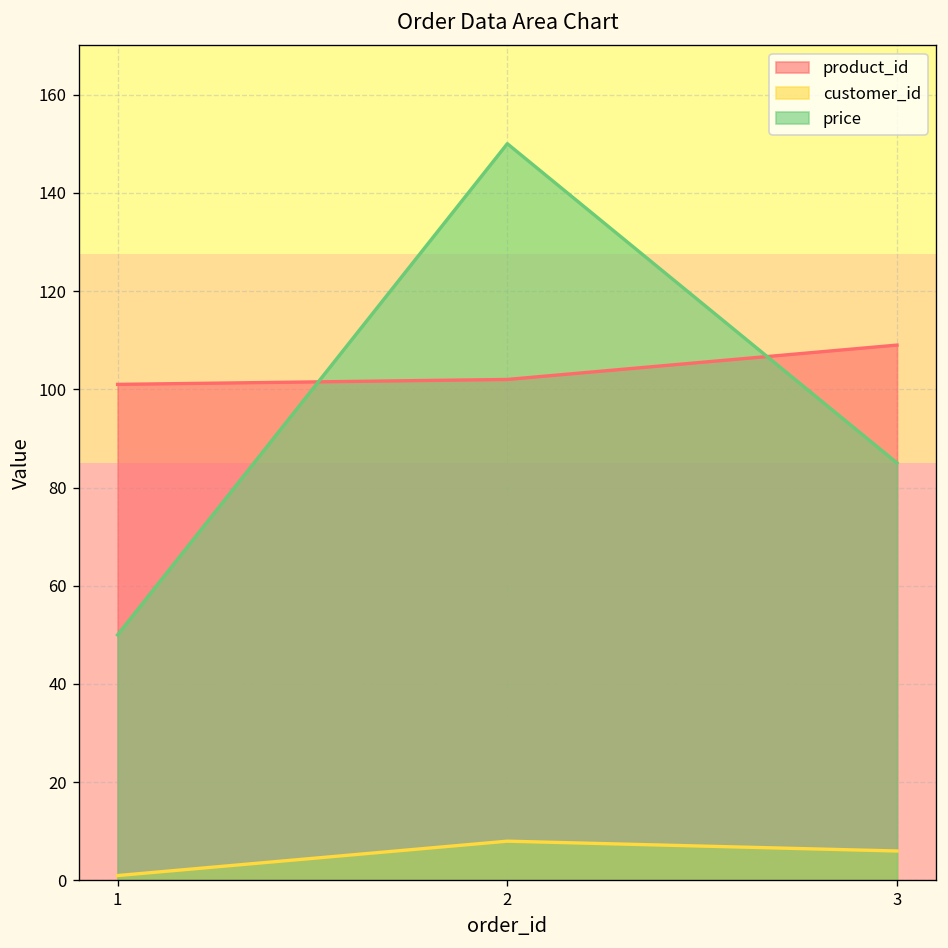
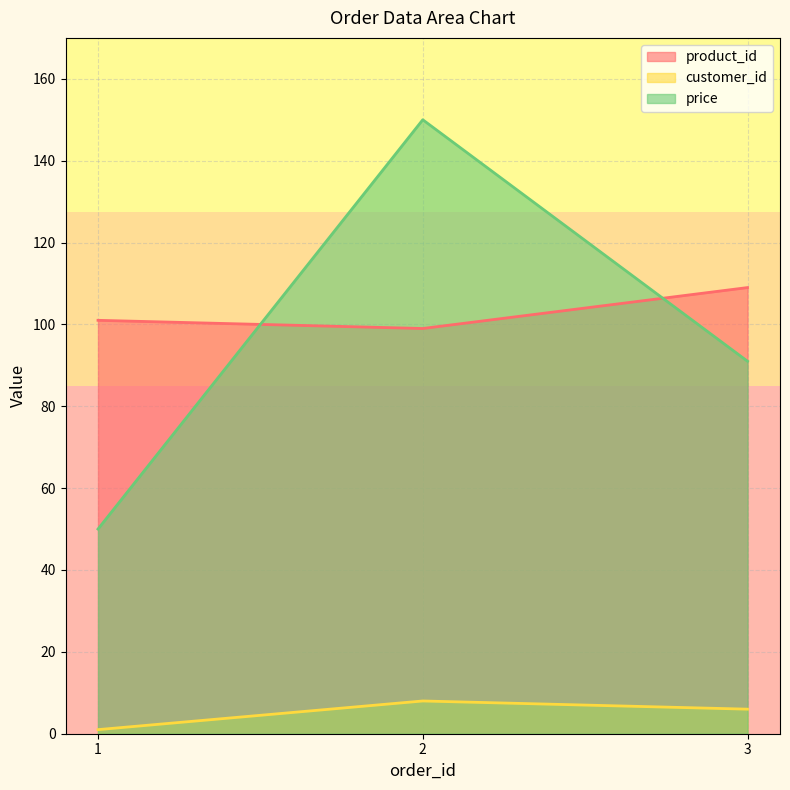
product_id, 2: 102 -> 99
price, 3: 85 -> 91
